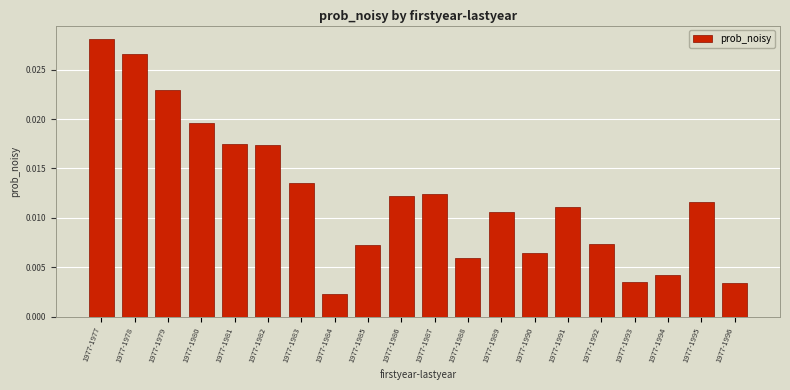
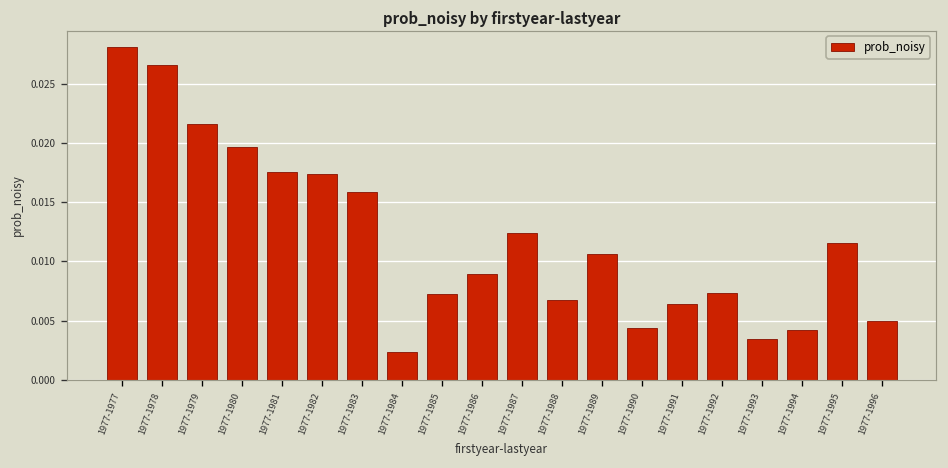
1977-1979: 0.023 -> 0.022
1977-1983: 0.014 -> 0.016
1977-1986: 0.012 -> 0.009
1977-1988: 0.006 -> 0.007
1977-1990: 0.006 -> 0.004
1977-1991: 0.011 -> 0.006
1977-1996: 0.003 -> 0.005
